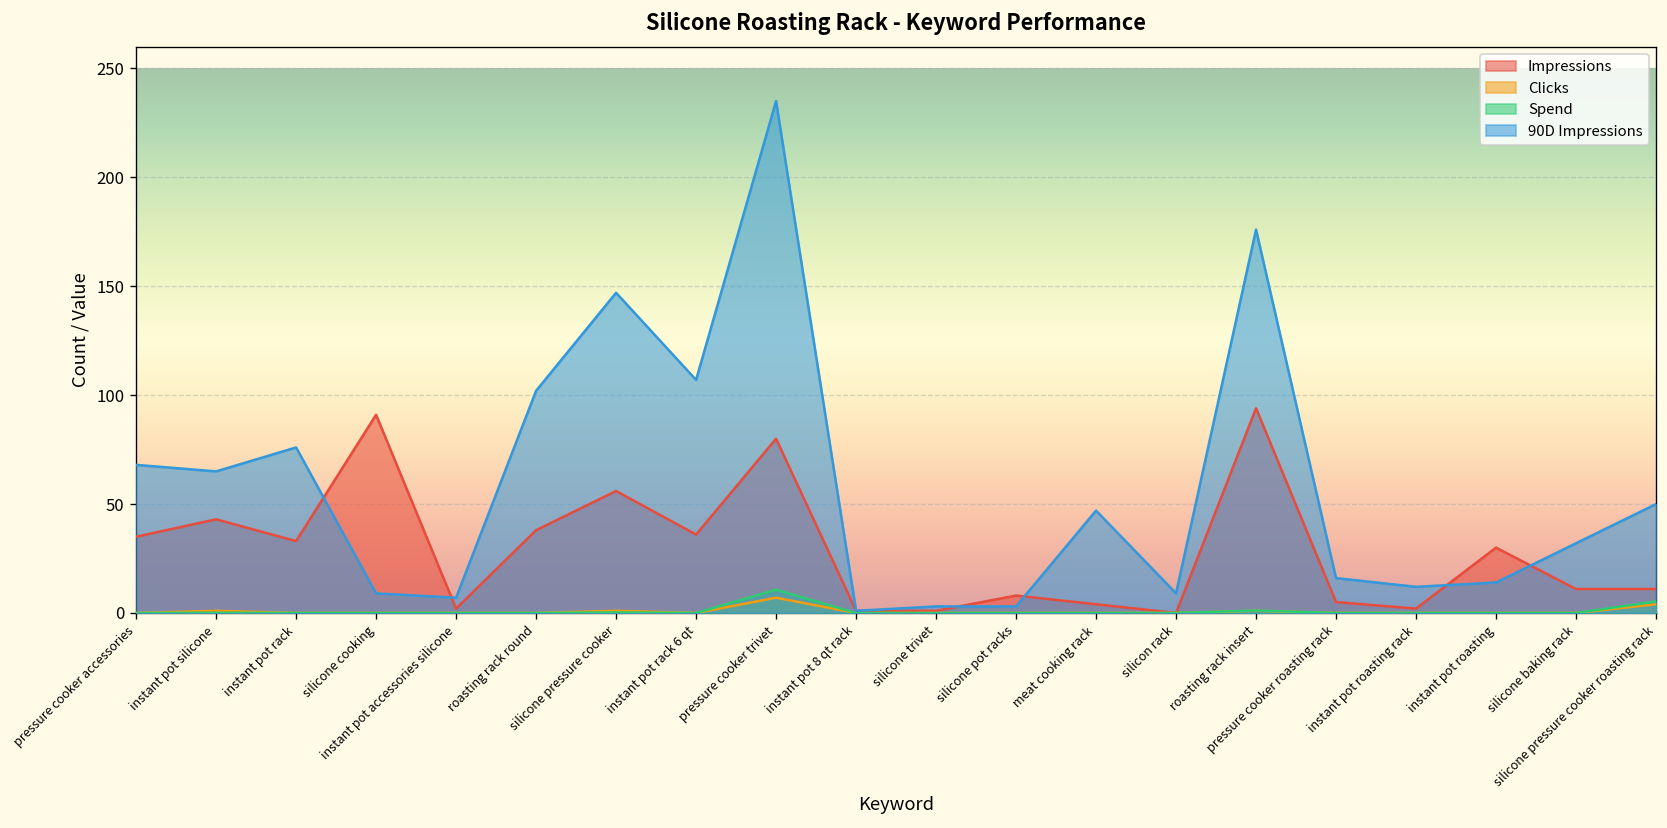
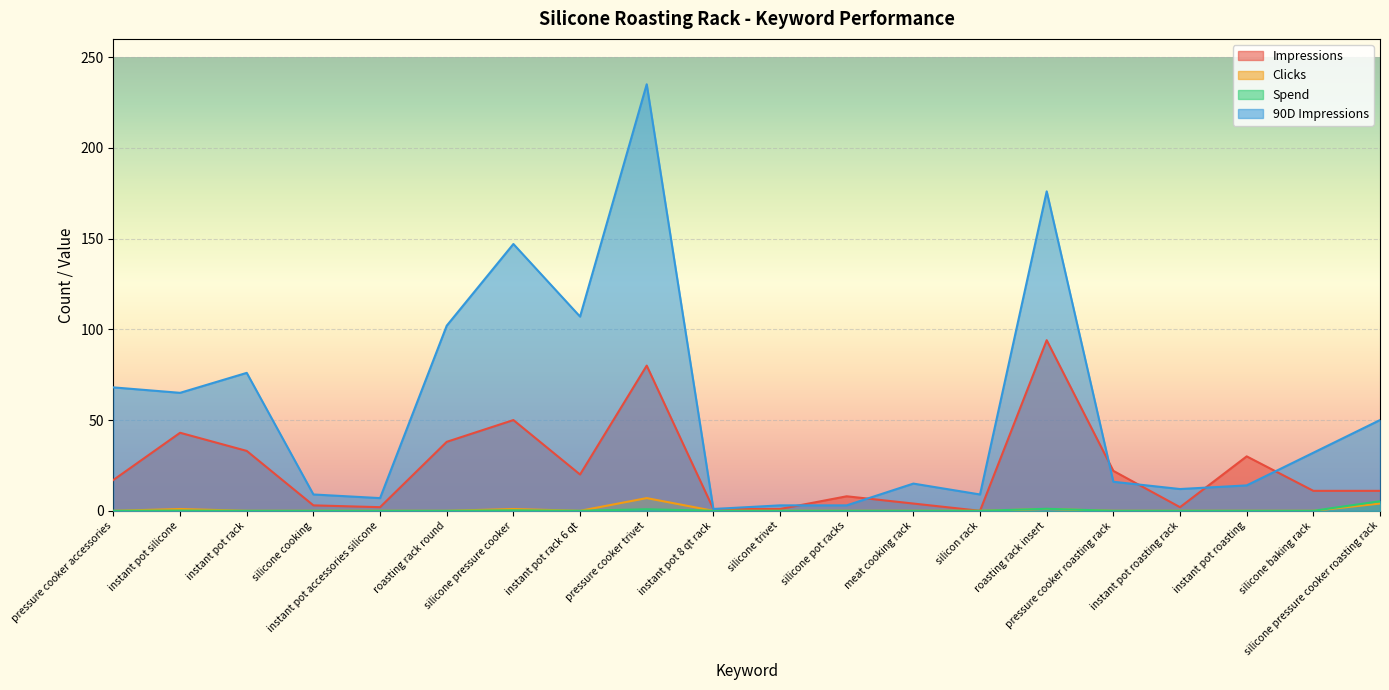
Impressions, pressure cooker accessories: 35 -> 17
Impressions, silicone cooking: 91 -> 3
Impressions, silicone pressure cooker: 56 -> 50
Impressions, instant pot rack 6 qt: 36 -> 20
Spend, pressure cooker trivet: 11 -> 1
90D Impressions, meat cooking rack: 47 -> 15
Impressions, pressure cooker roasting rack: 5 -> 22
